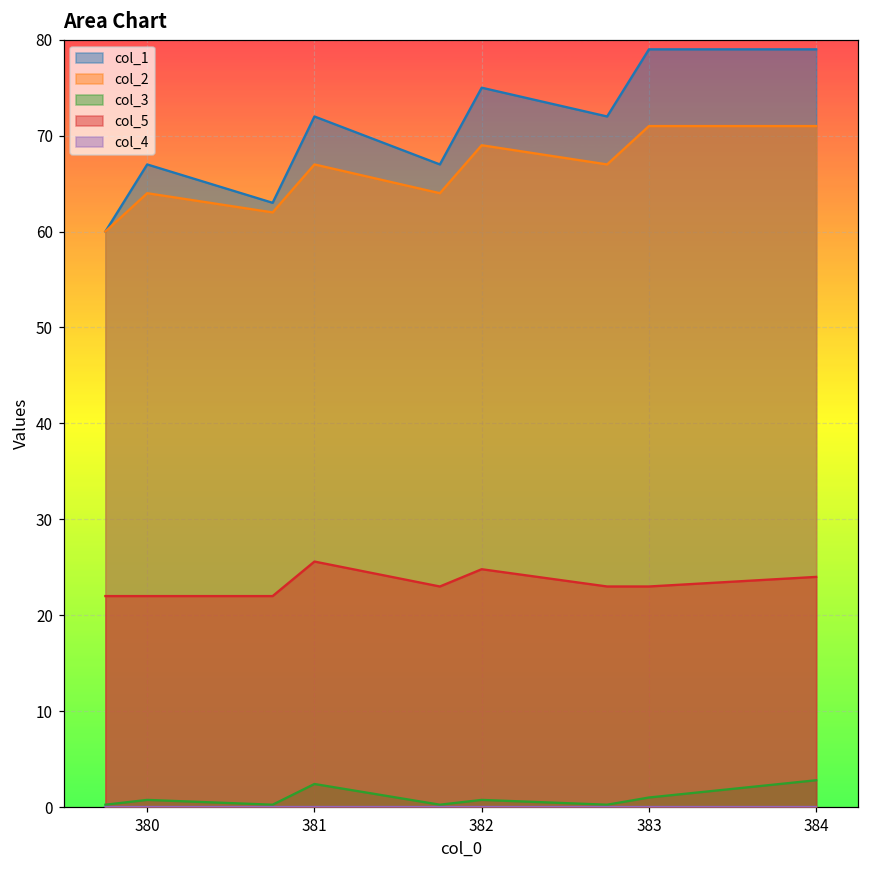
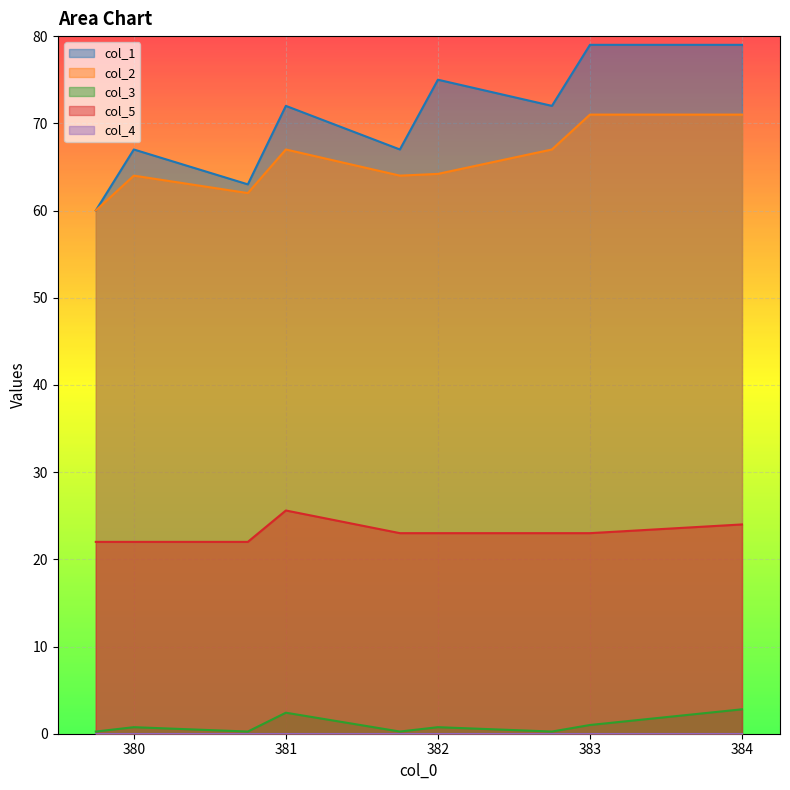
col_2, 382: 69 -> 64
col_5, 382: 25 -> 23
